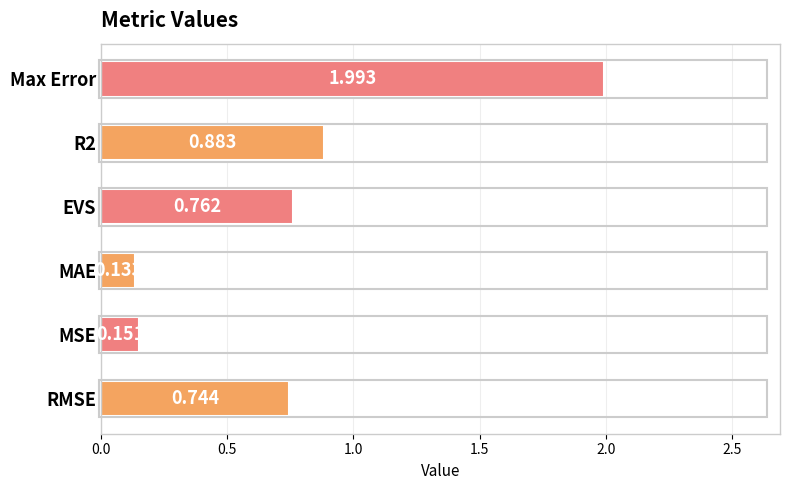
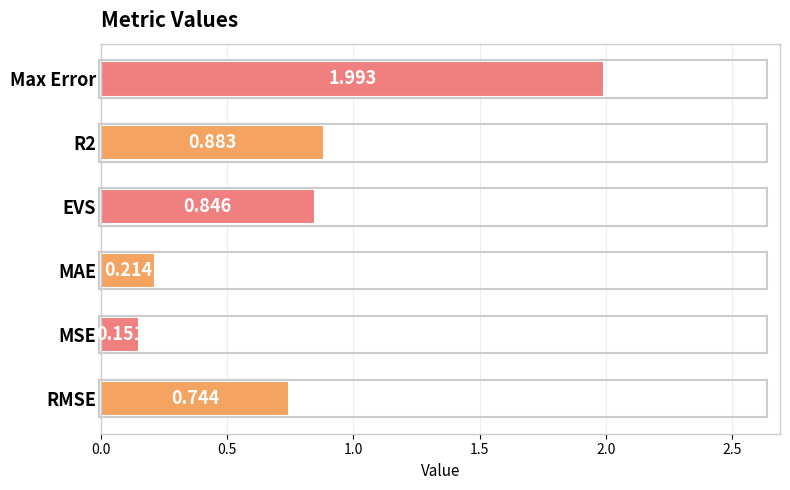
EVS: 0.762 -> 0.846
MAE: 0.133 -> 0.214
